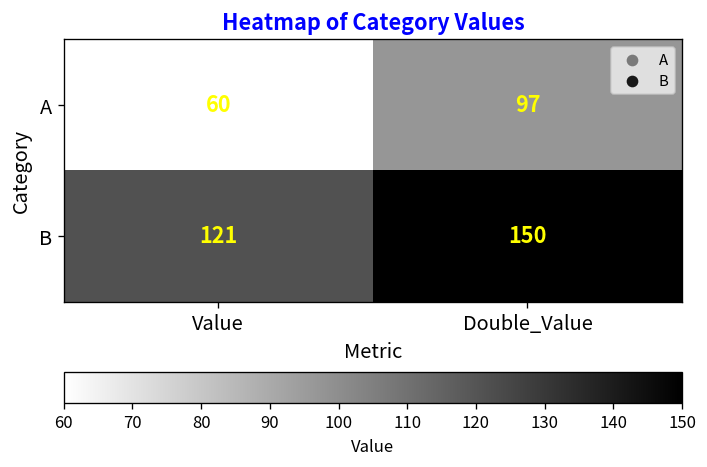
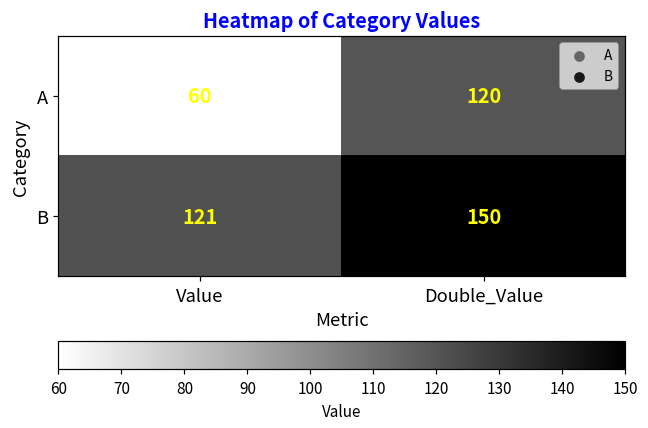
A, Double_Value: 97 -> 120
